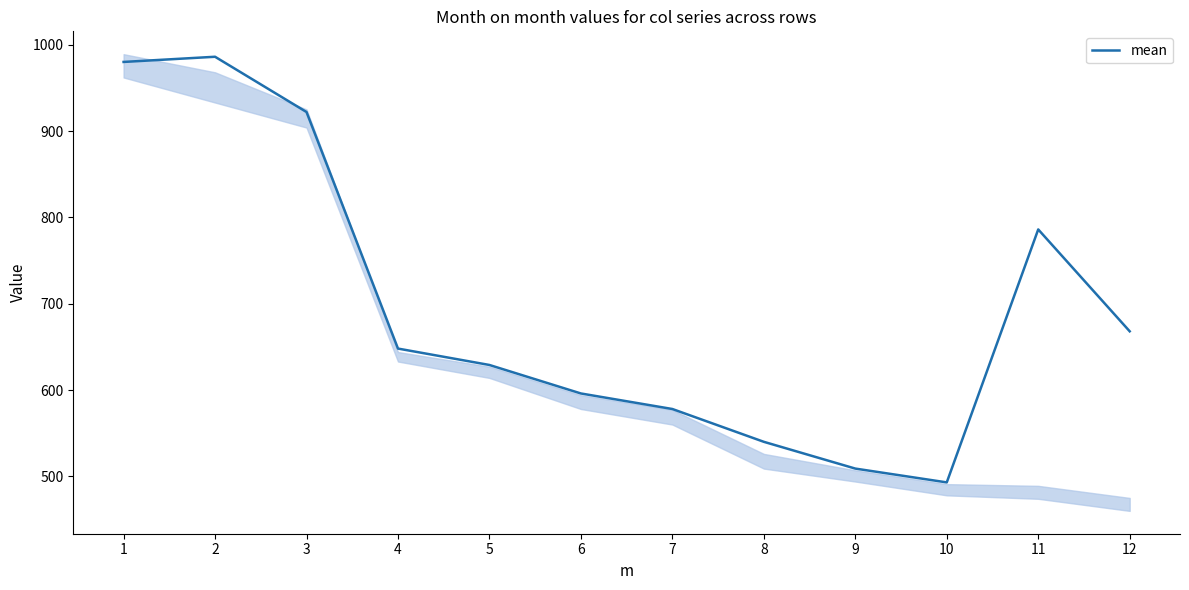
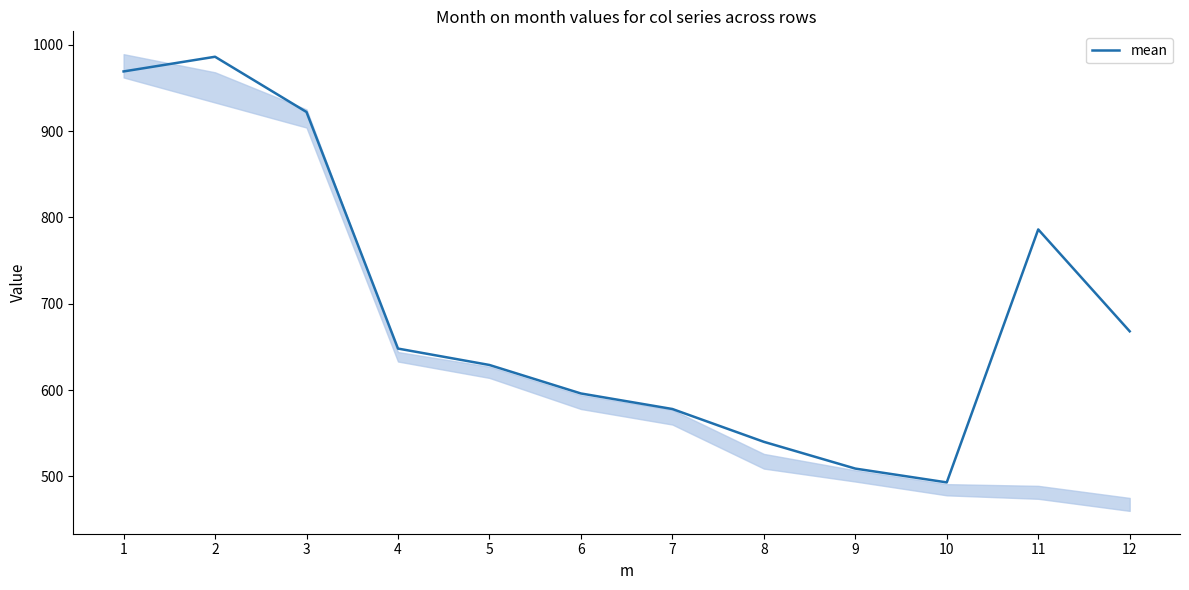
mean, 1: 980 -> 970
